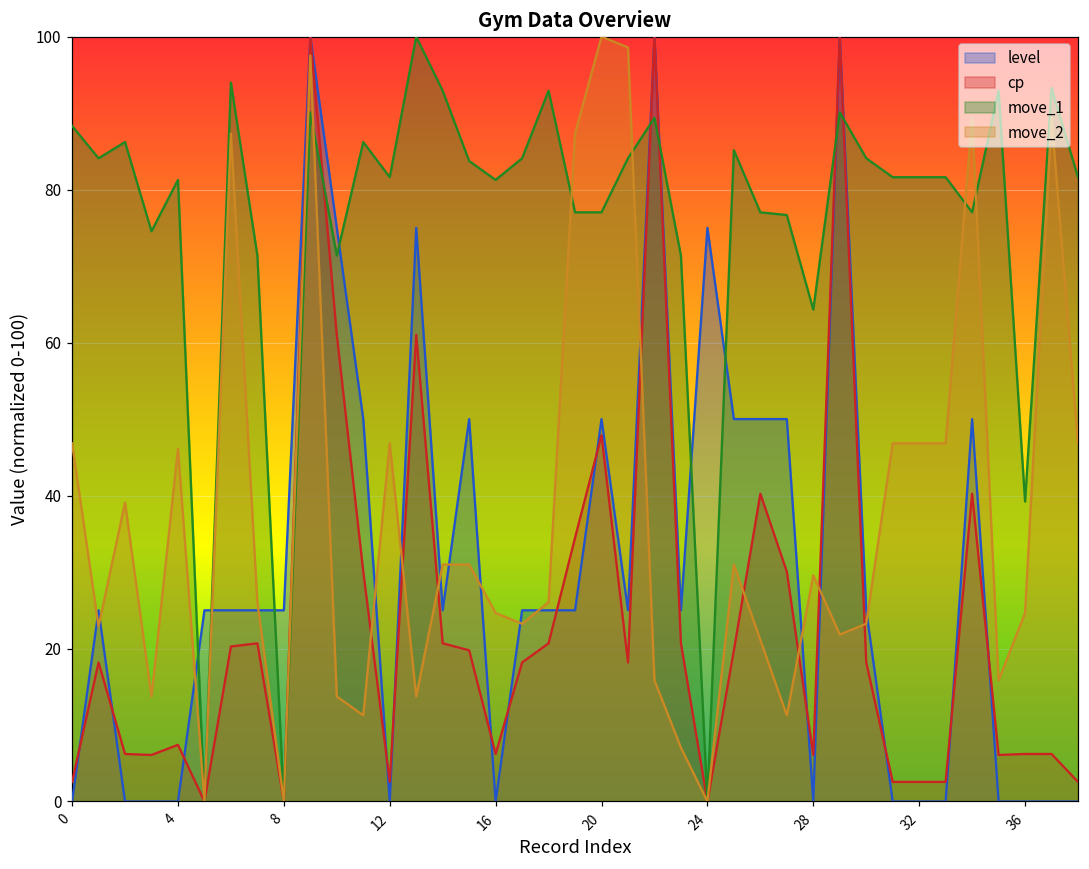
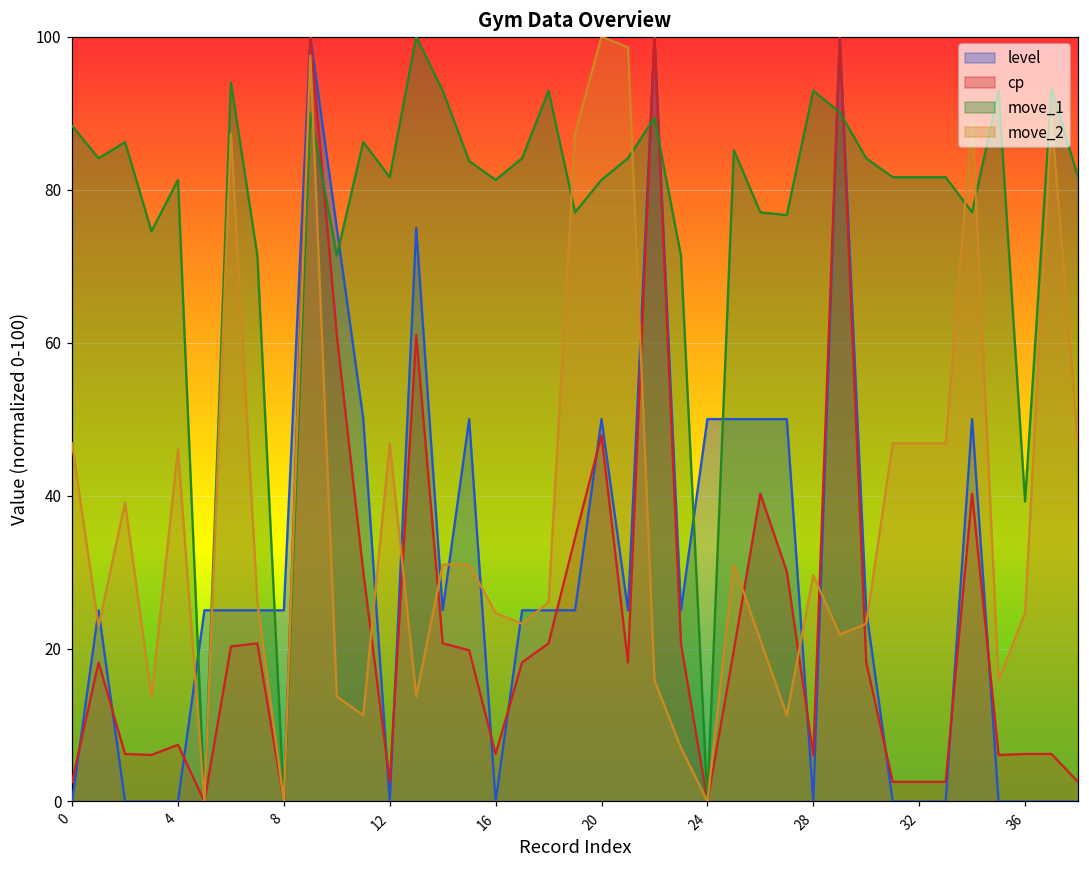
move_1, 20: 77 -> 81
level, 24: 75 -> 50
move_1, 28: 64 -> 93
